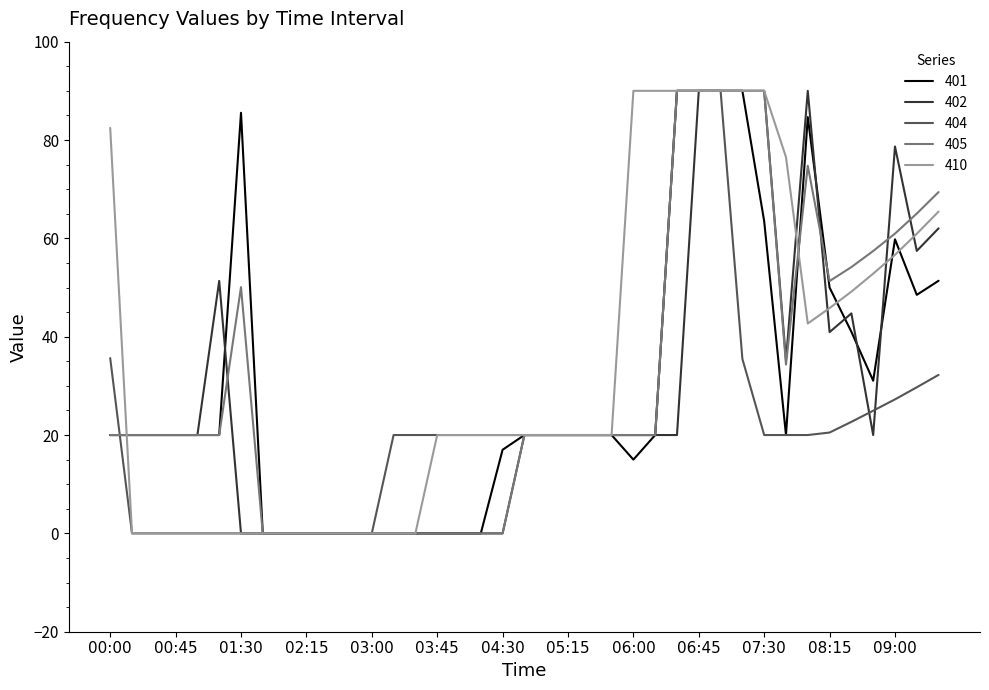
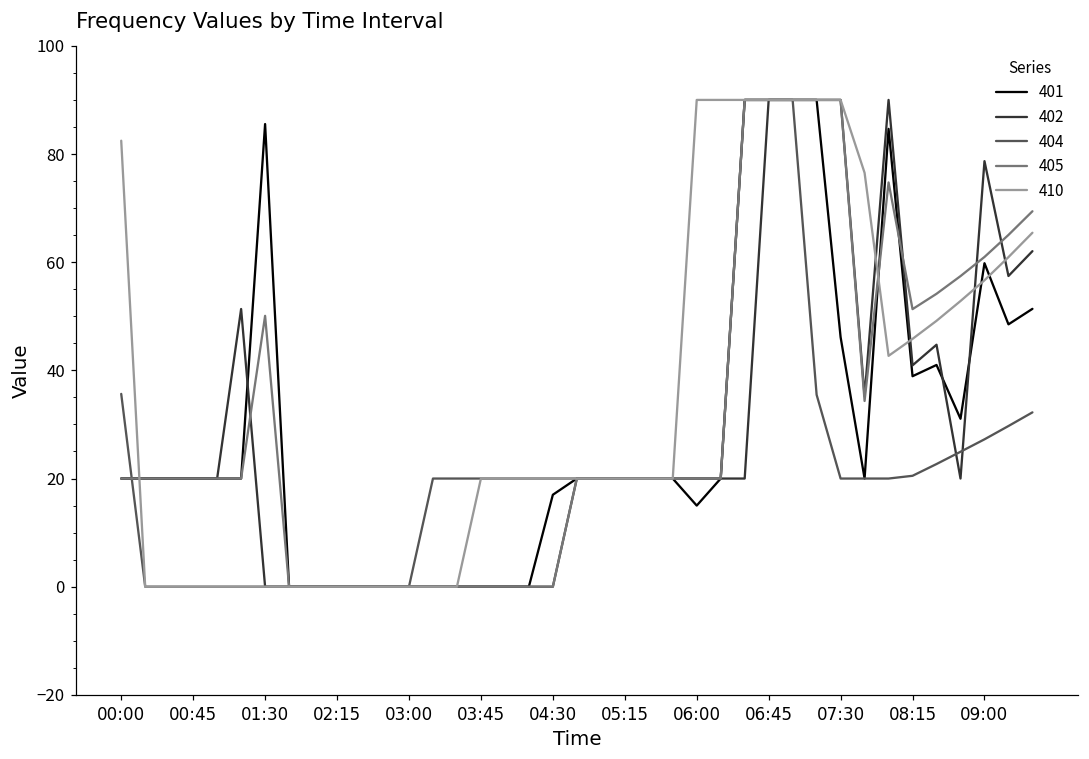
401, 07:30: 63 -> 46
401, 08:15: 50 -> 39
